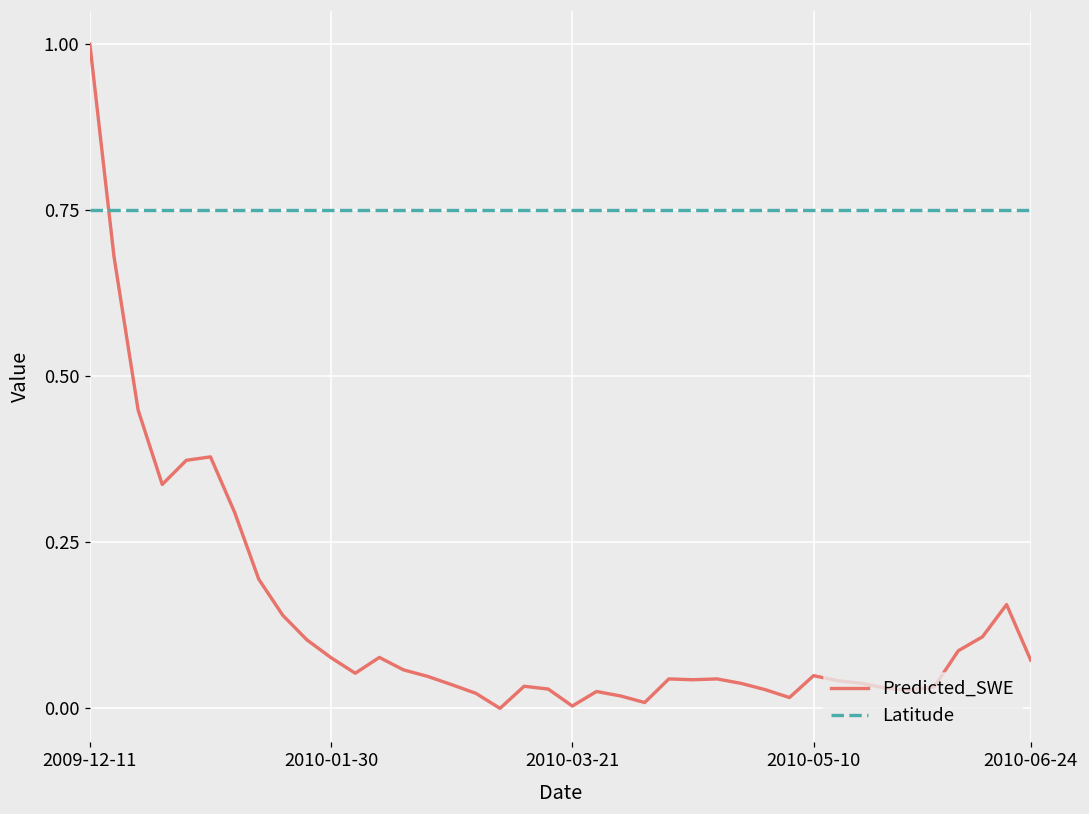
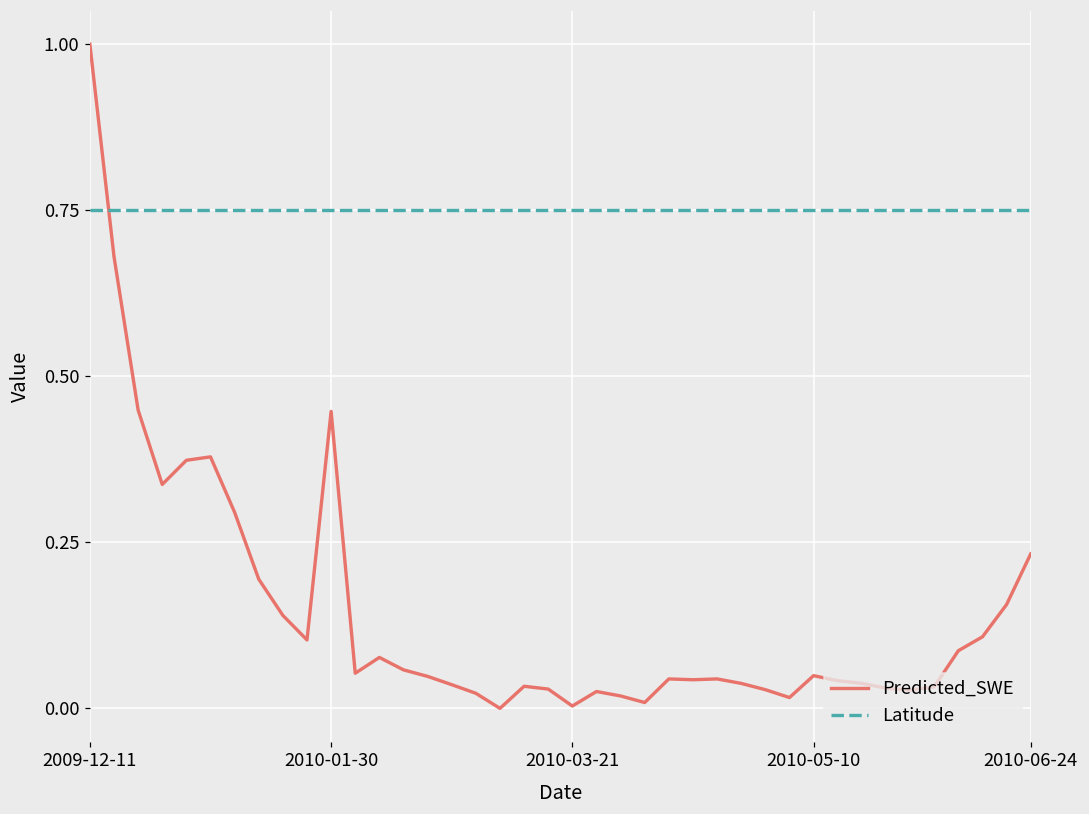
Predicted_SWE, 2010-01-30: 0.08 -> 0.45
Predicted_SWE, 2010-06-24: 0.07 -> 0.23
